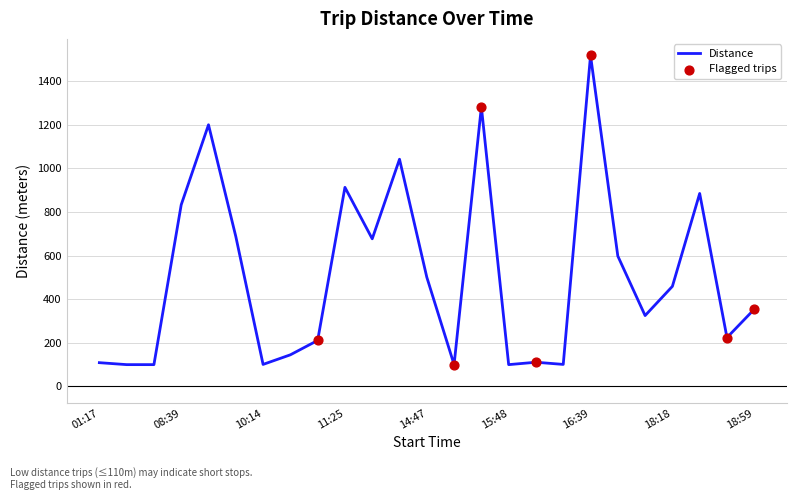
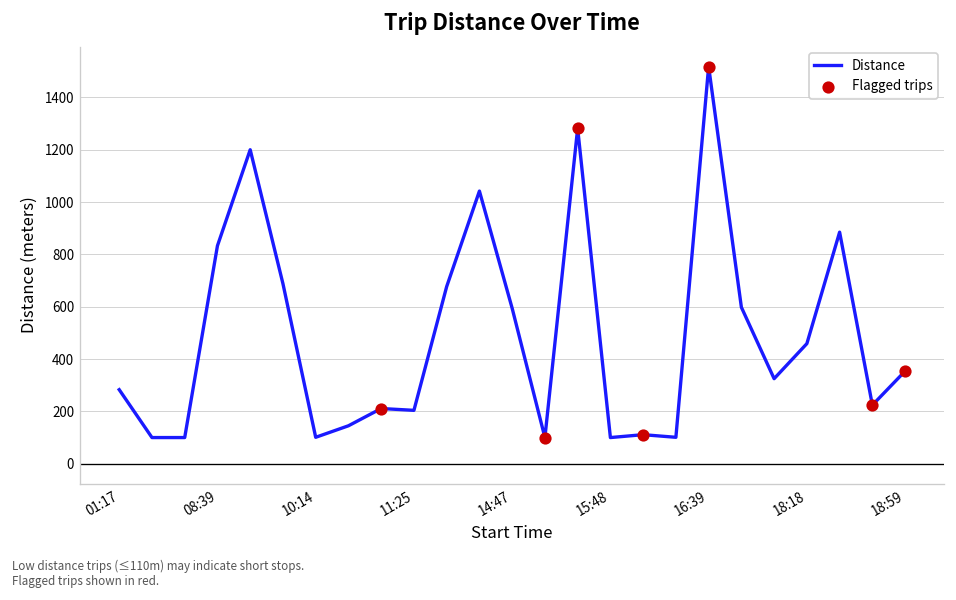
Distance, 01:17: 110 -> 280
Distance, 11:25: 910 -> 200
Distance, 14:47: 500 -> 590
